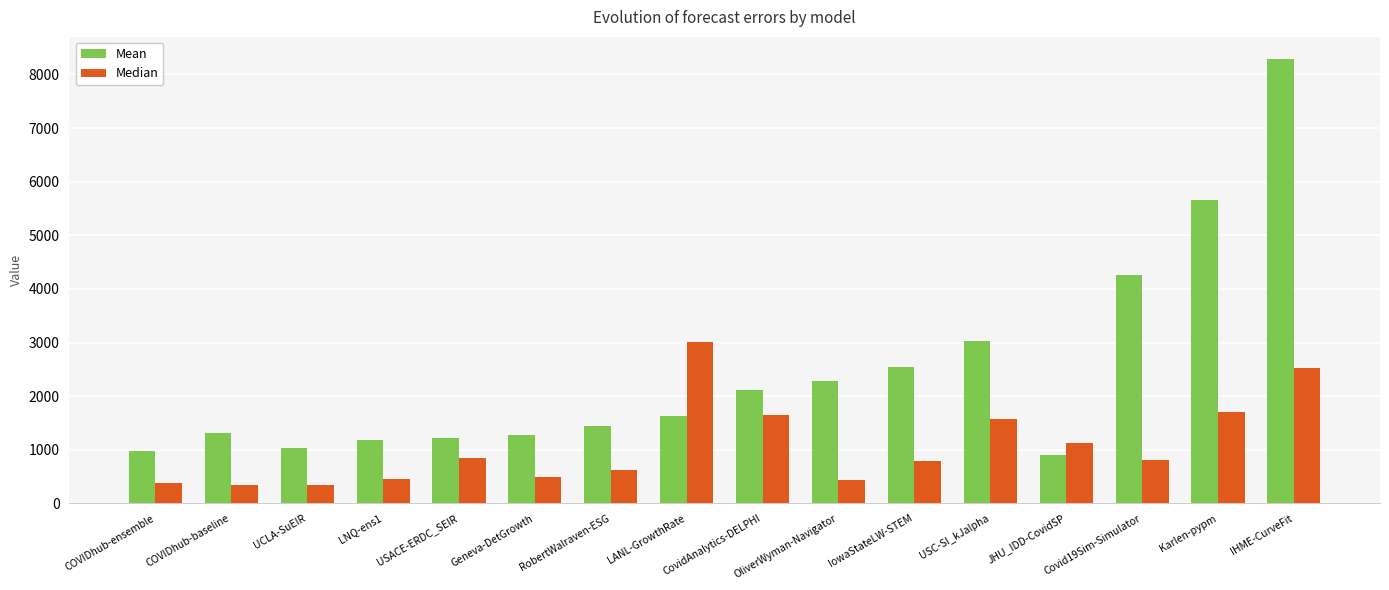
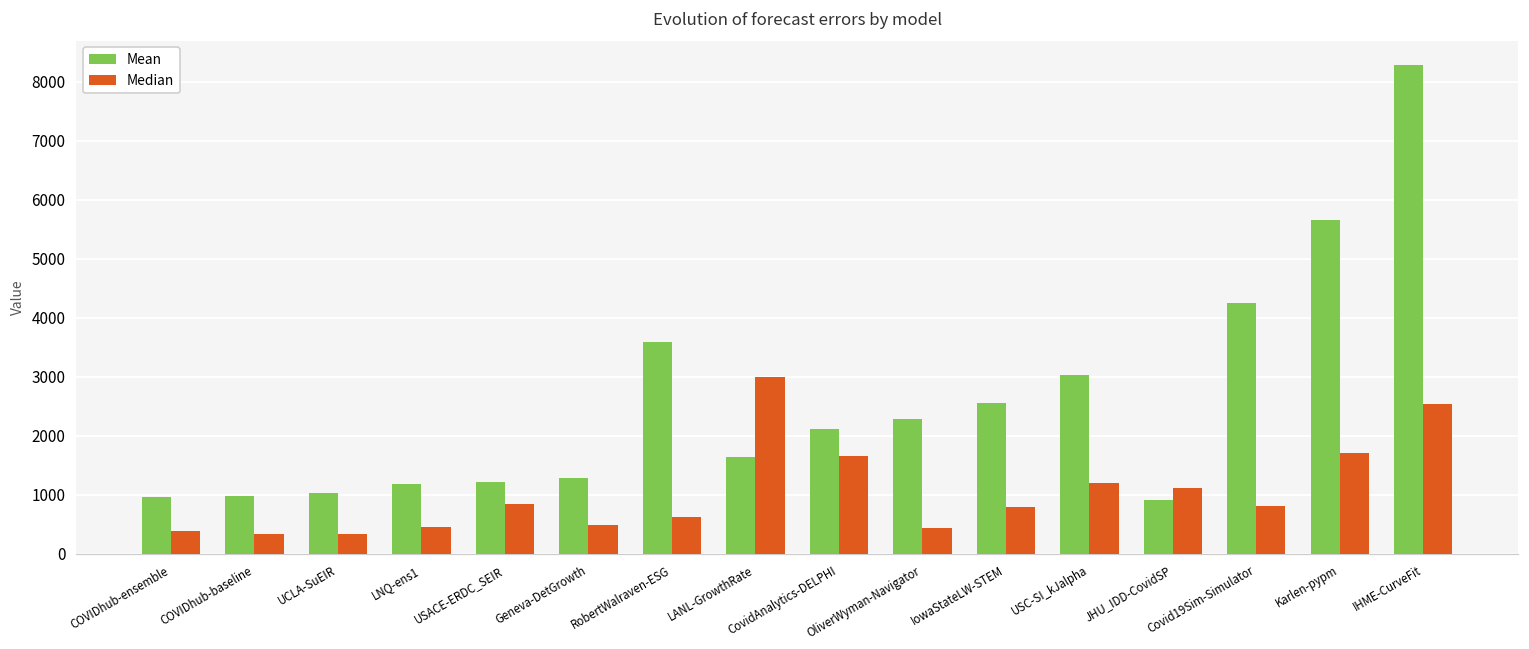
Mean, COVIDhub-baseline: 1300 -> 1000
Mean, RobertWalraven-ESG: 1400 -> 3600
Median, USC-SI_kJalpha: 1600 -> 1200
